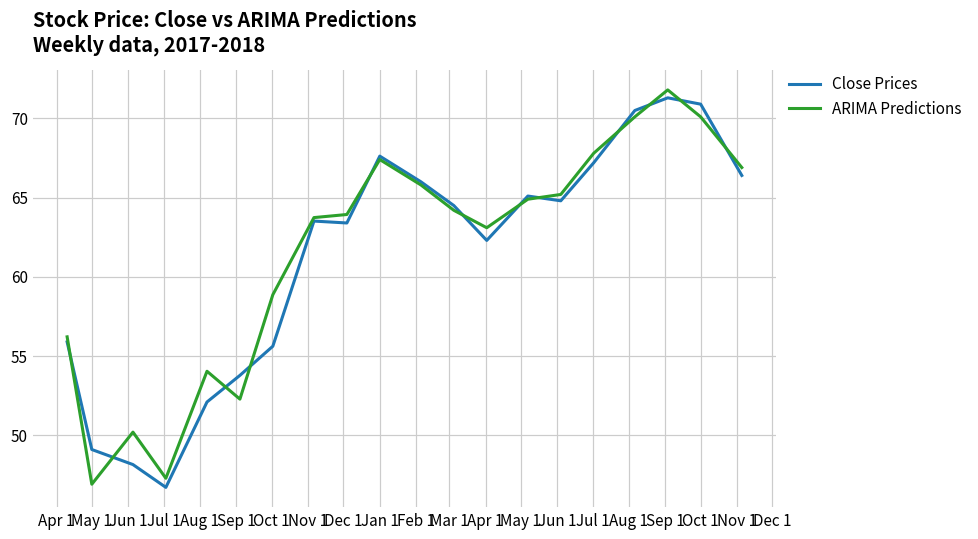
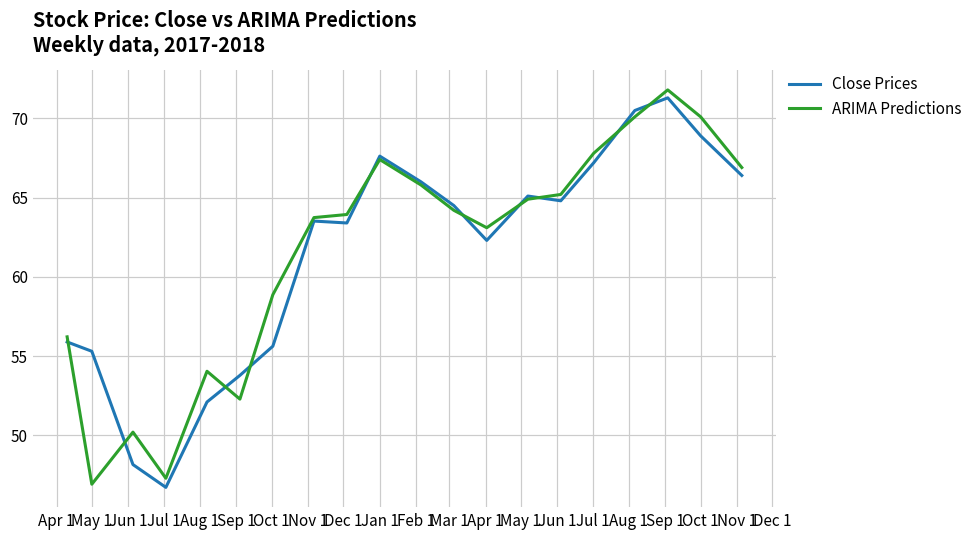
Close Prices, May 1: 49.1 -> 55.3
Close Prices, Oct 1: 70.9 -> 68.9
